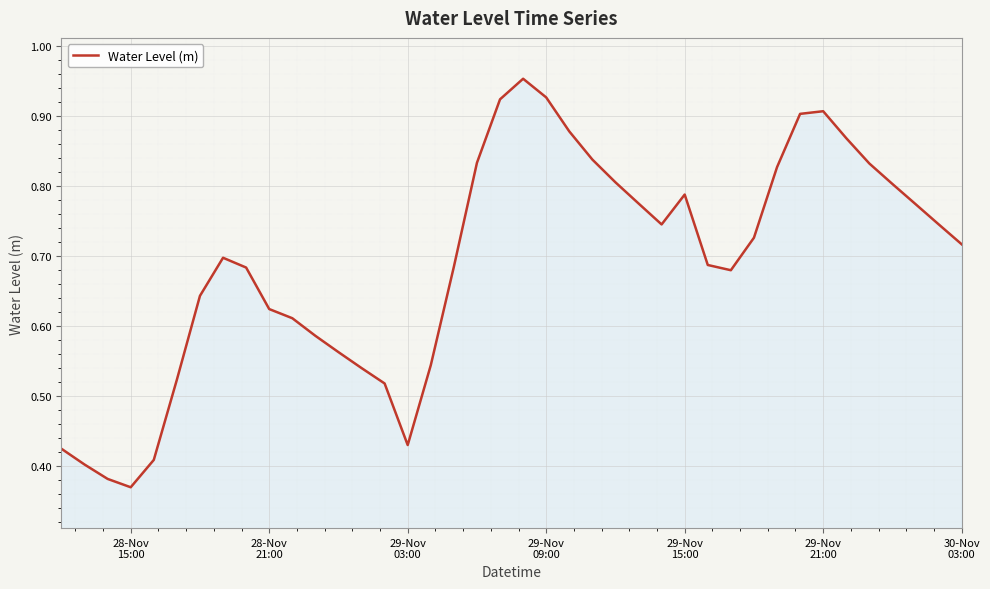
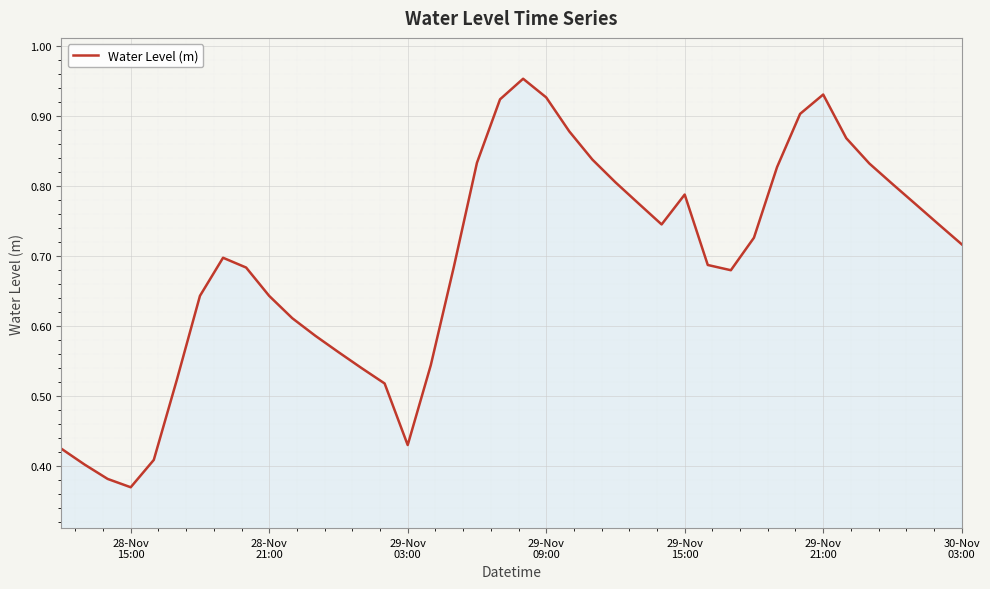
28-Nov 21:00: 0.62 -> 0.64
29-Nov 21:00: 0.91 -> 0.93
